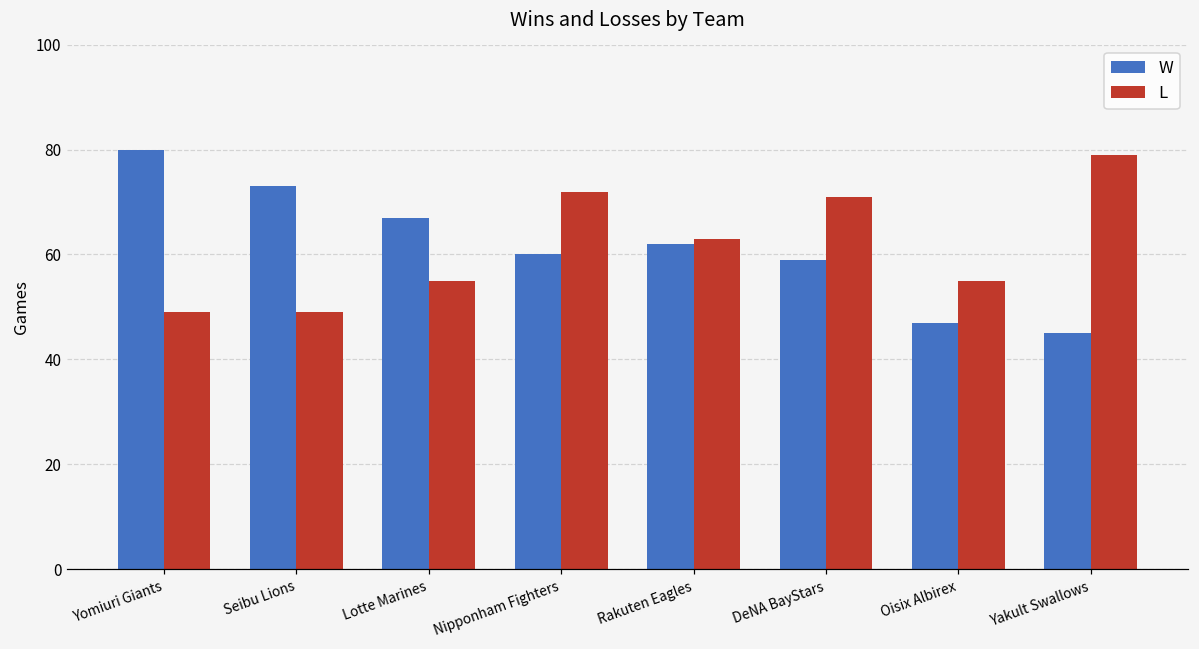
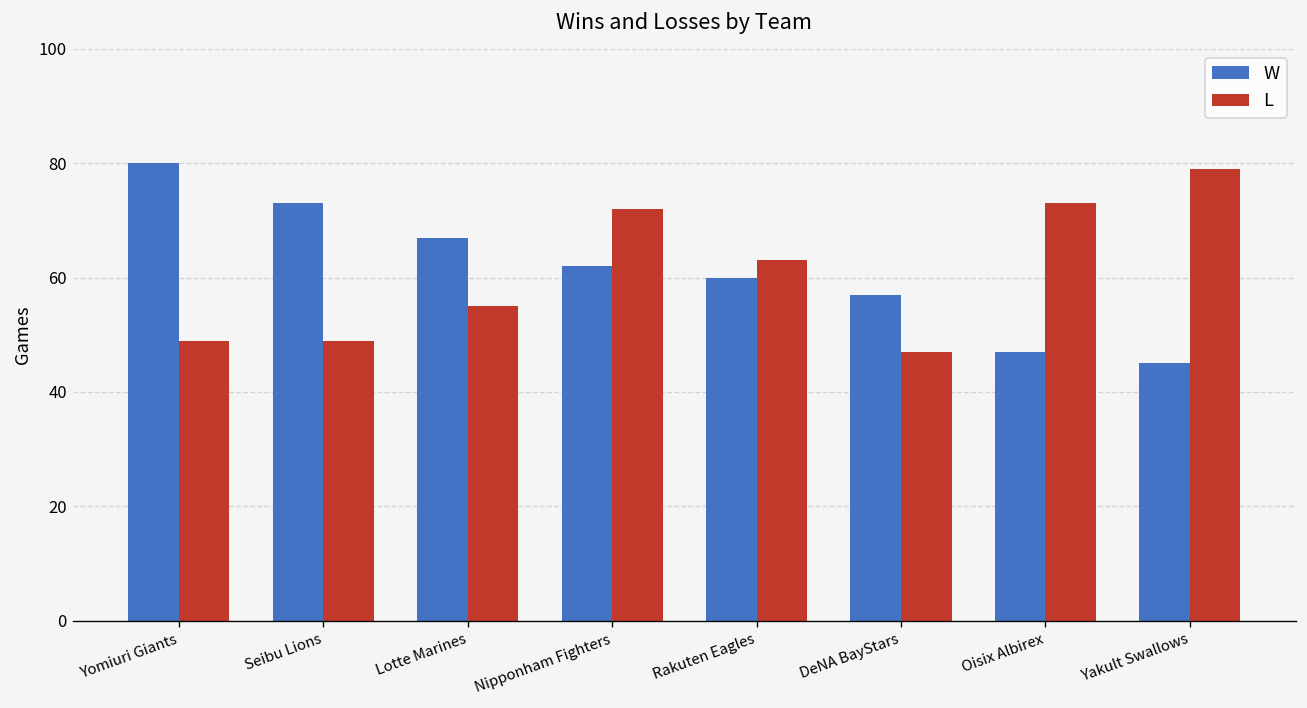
W, Nipponham Fighters: 60 -> 62
W, Rakuten Eagles: 62 -> 60
W, DeNA BayStars: 59 -> 57
L, DeNA BayStars: 71 -> 47
L, Oisix Albirex: 55 -> 73
